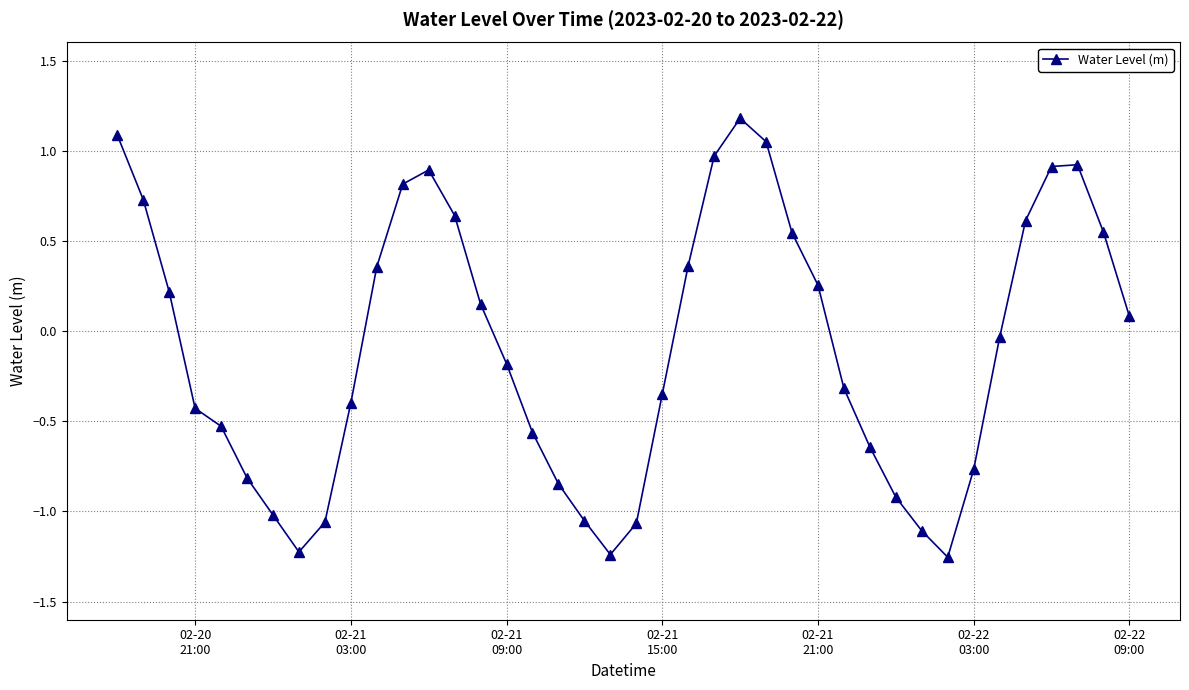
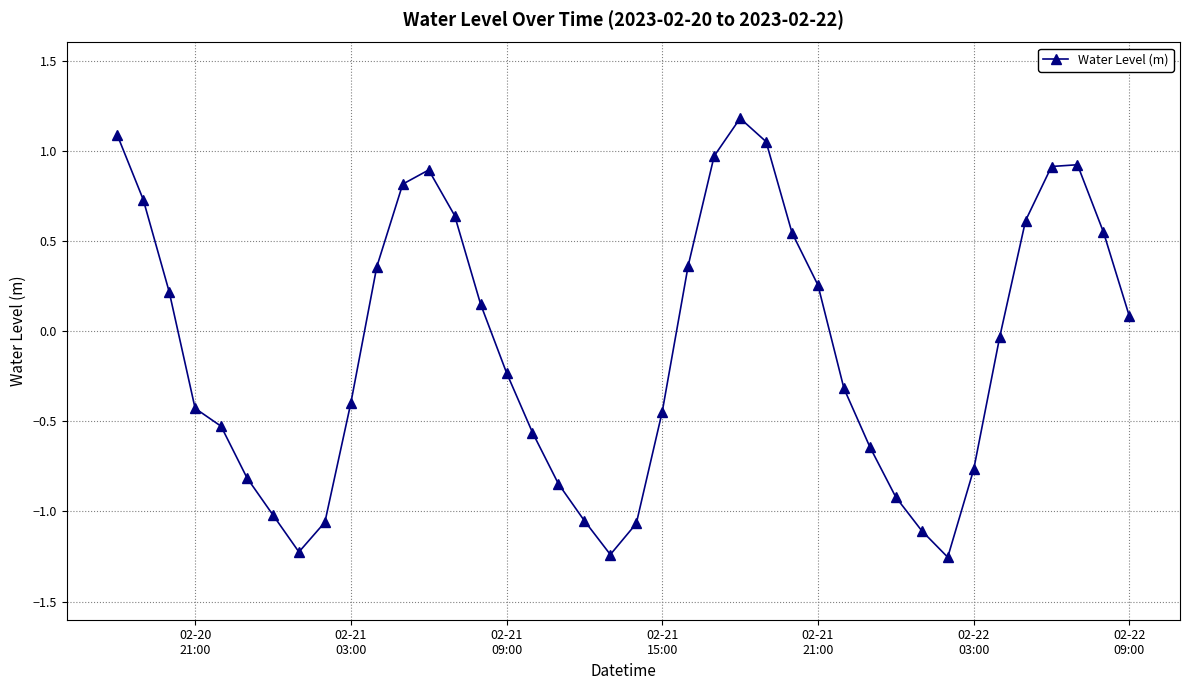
02-21 09:00: -0.18 -> -0.23
02-21 15:00: -0.35 -> -0.45
